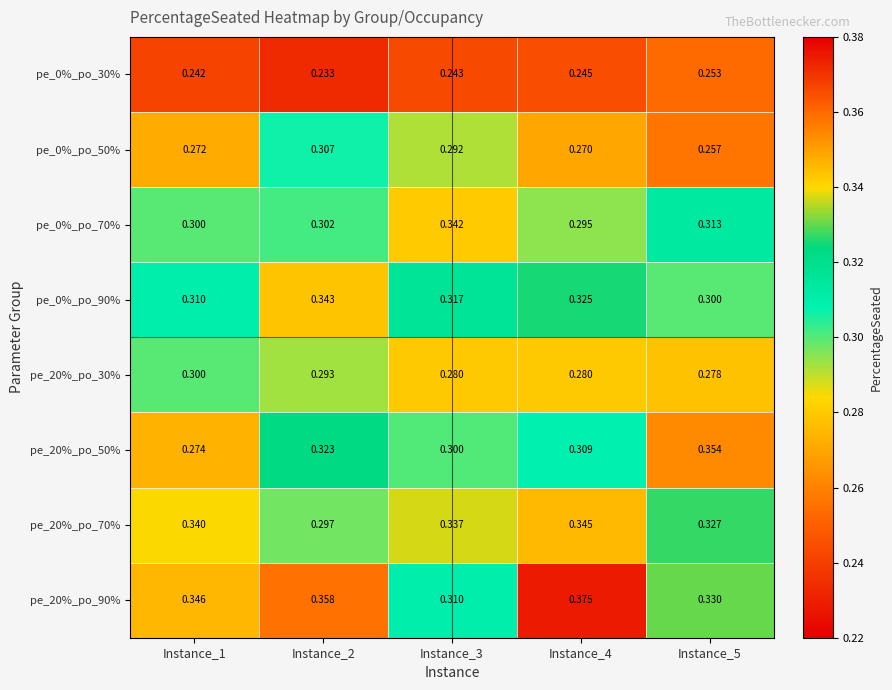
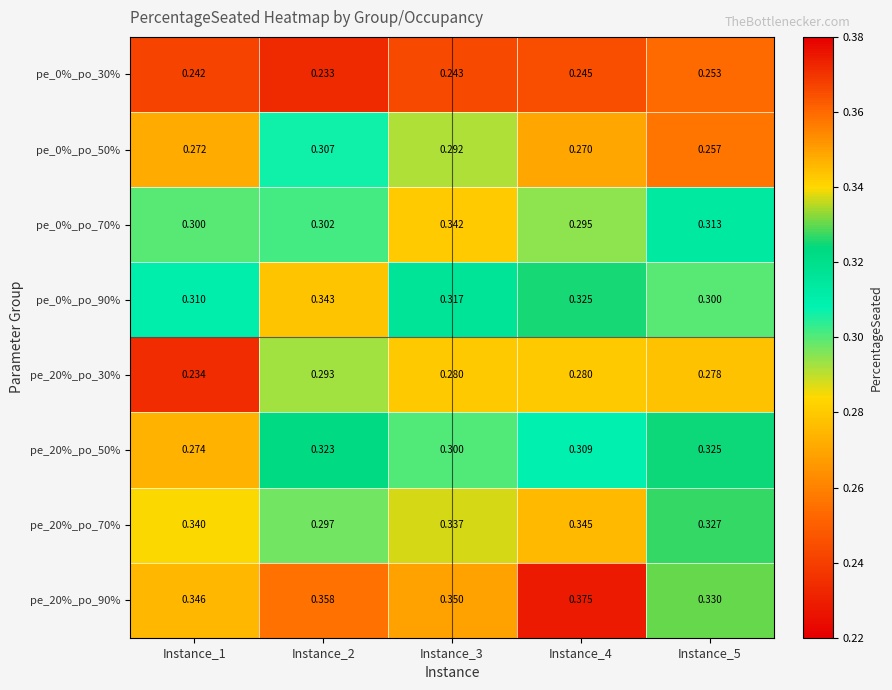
pe_20%_po_30%, Instance_1: 0.300 -> 0.234
pe_20%_po_50%, Instance_5: 0.354 -> 0.325
pe_20%_po_90%, Instance_3: 0.310 -> 0.350
